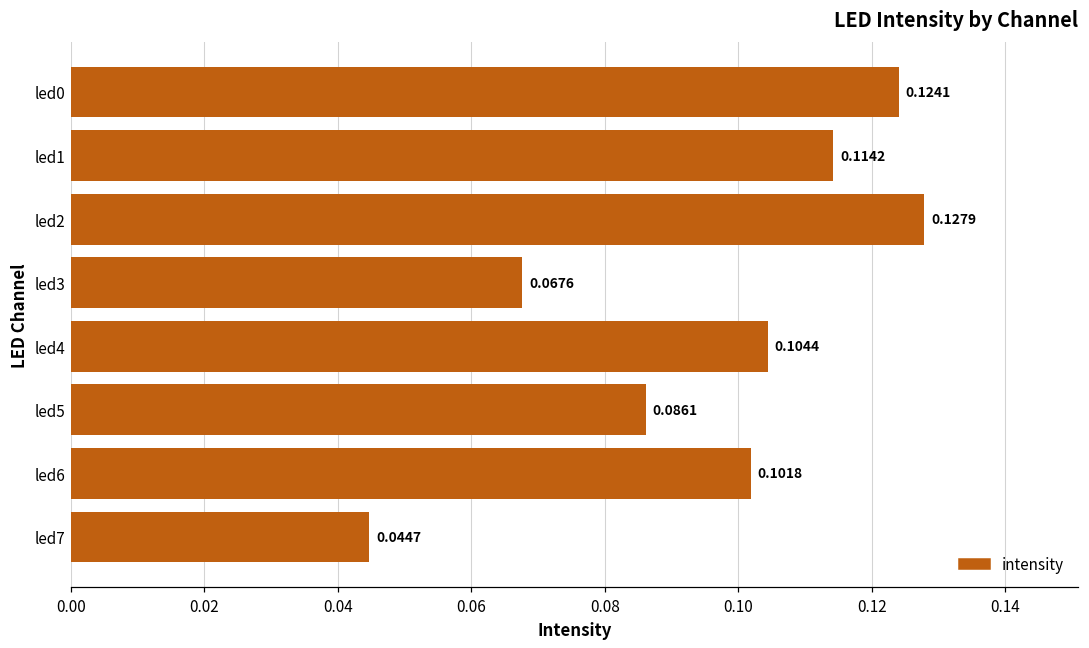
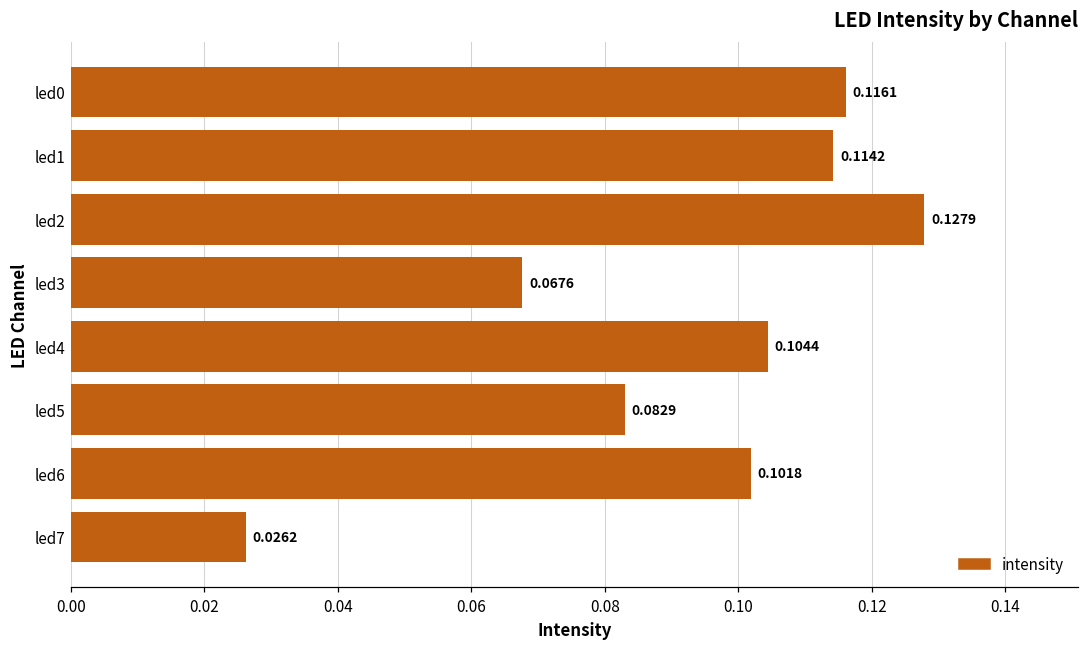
led0: 0.1241 -> 0.1161
led5: 0.0861 -> 0.0829
led7: 0.0447 -> 0.0262
